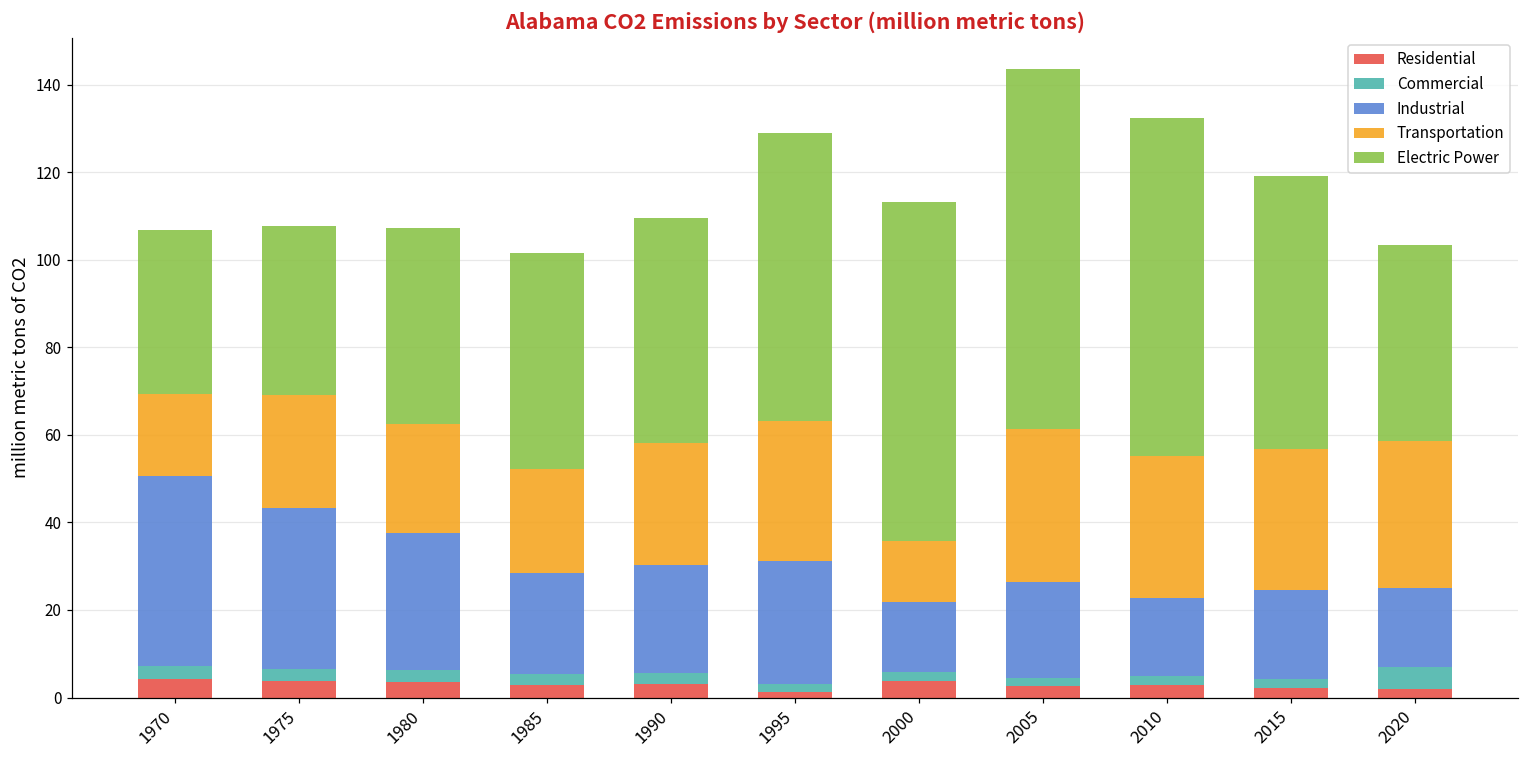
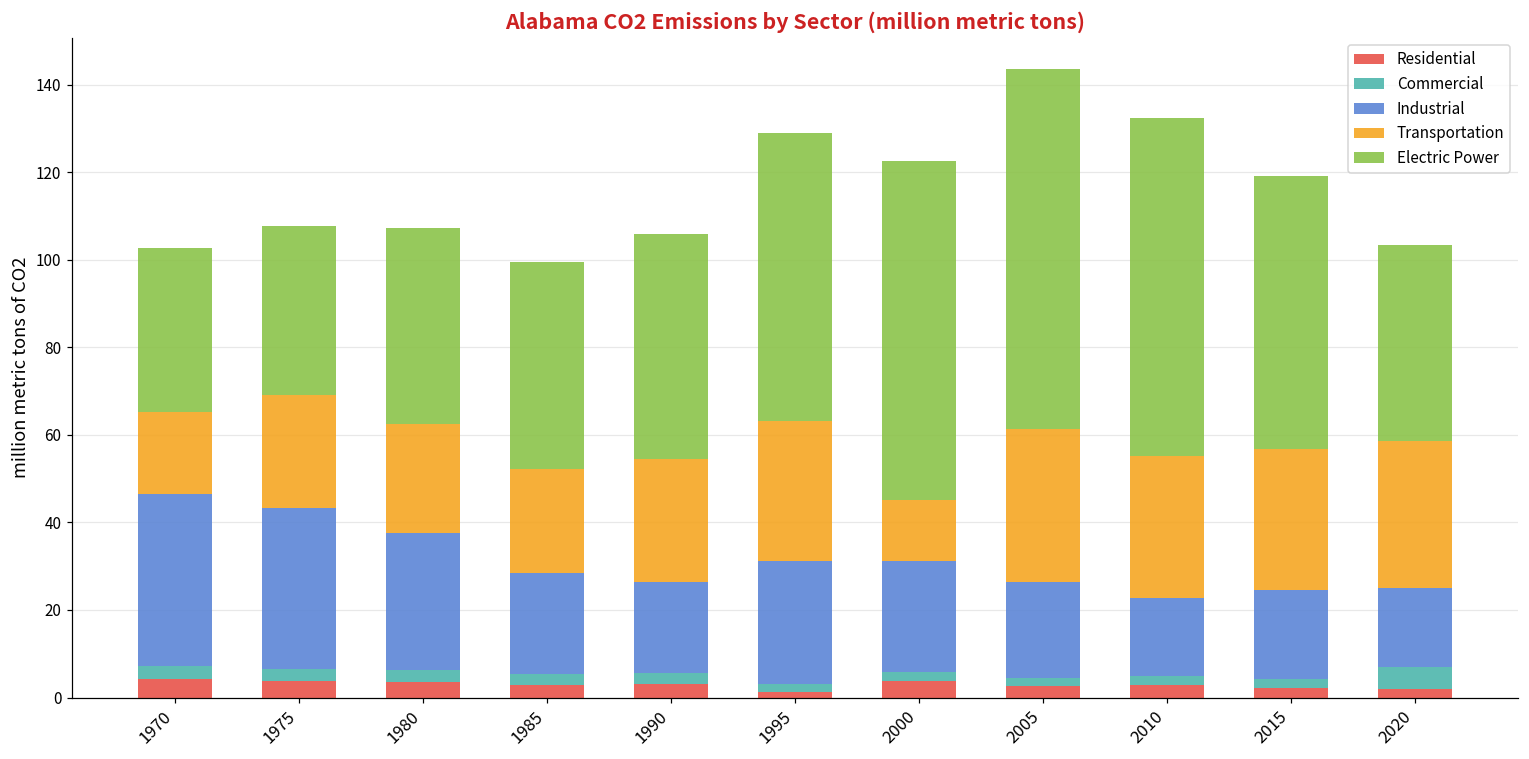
Industrial, 1970: 43 -> 39
Electric Power, 1985: 50 -> 47
Industrial, 1990: 25 -> 21
Industrial, 2000: 16 -> 25
